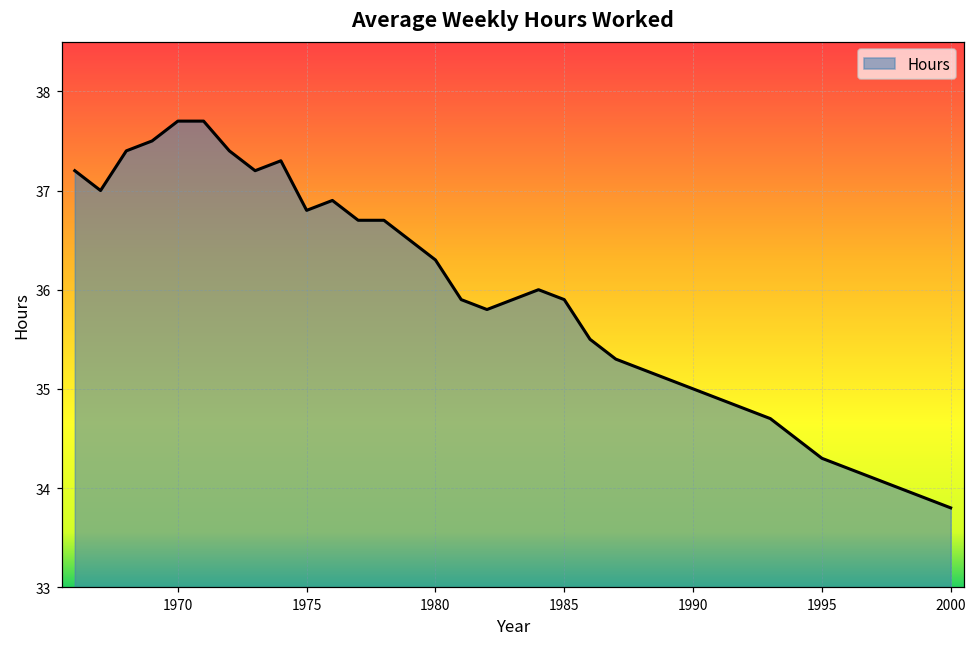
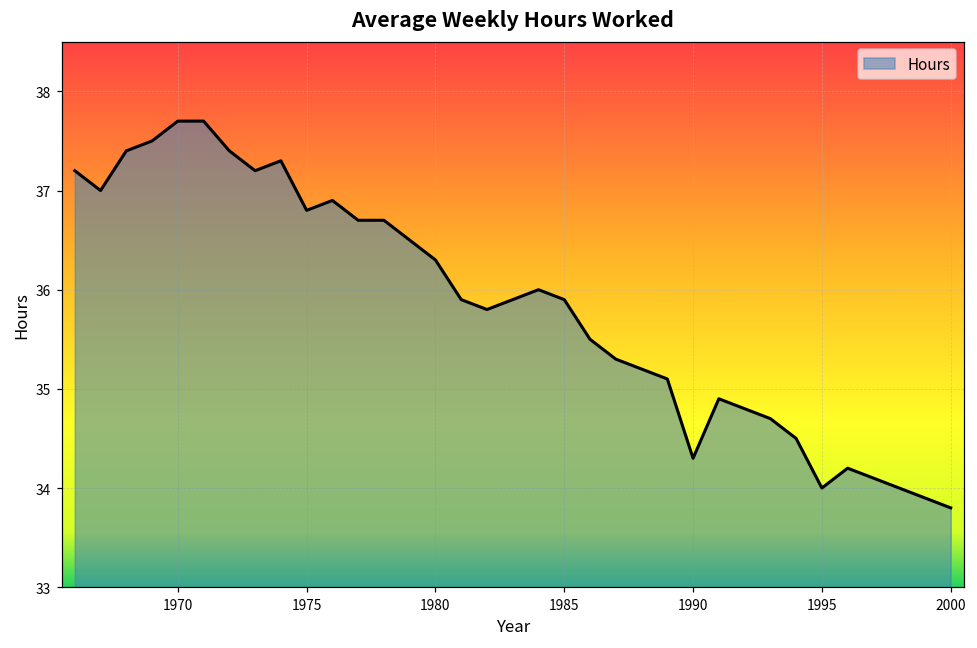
1990: 35.0 -> 34.3
1995: 34.3 -> 34.0
